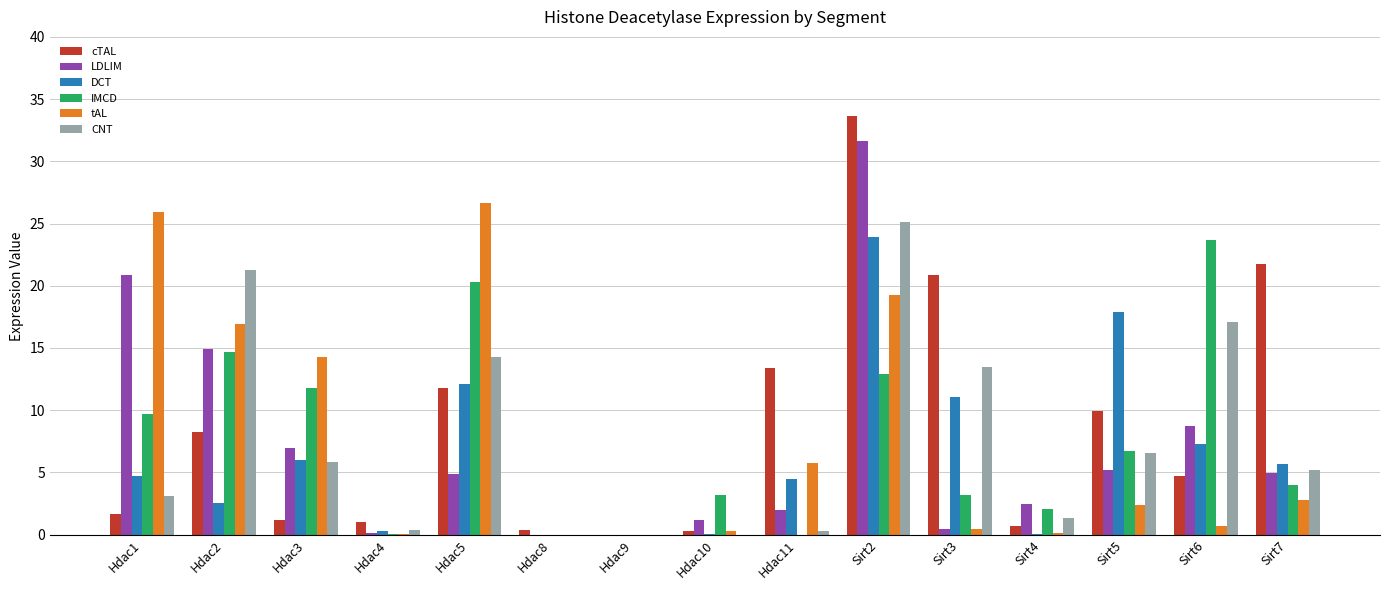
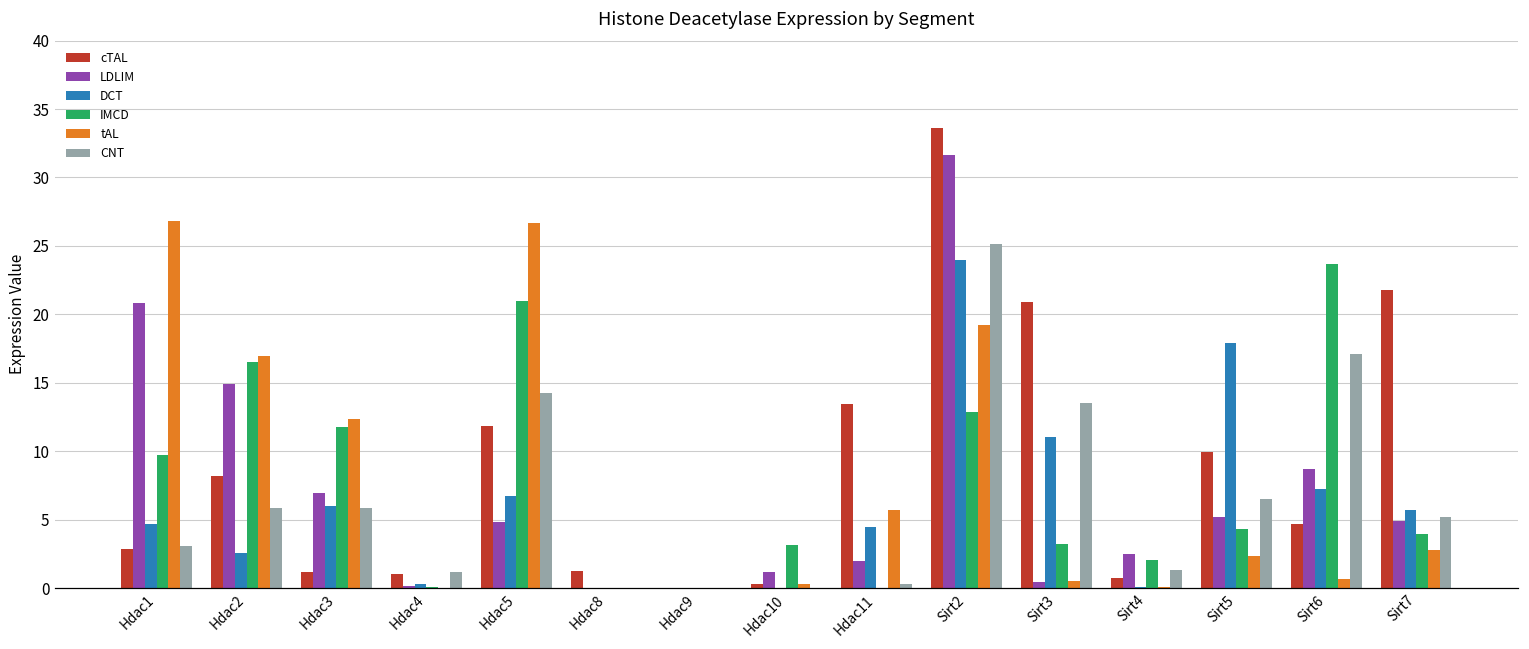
cTAL, Hdac1: 1.7 -> 2.9
tAL, Hdac1: 25.9 -> 26.8
IMCD, Hdac2: 14.7 -> 16.5
CNT, Hdac2: 21.2 -> 5.9
tAL, Hdac3: 14.3 -> 12.4
CNT, Hdac4: 0.4 -> 1.2
DCT, Hdac5: 12.1 -> 6.7
IMCD, Hdac5: 20.3 -> 20.9
cTAL, Hdac8: 0.4 -> 1.3
IMCD, Sirt5: 6.7 -> 4.3
